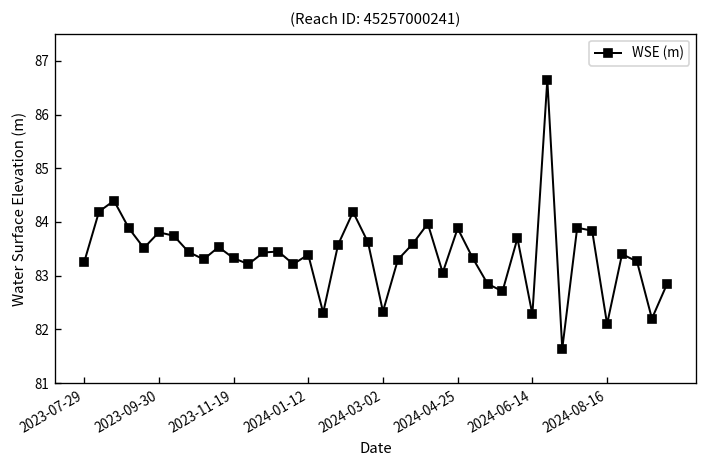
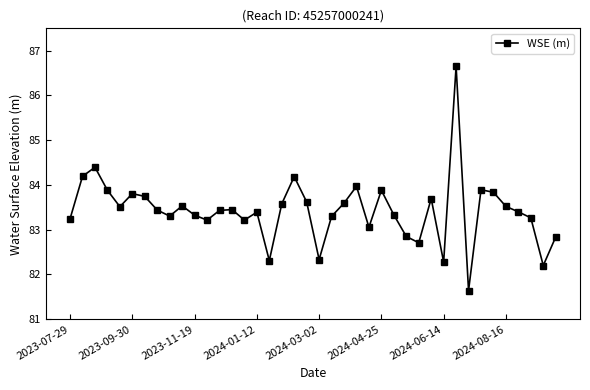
2024-08-16: 82.1 -> 83.5
